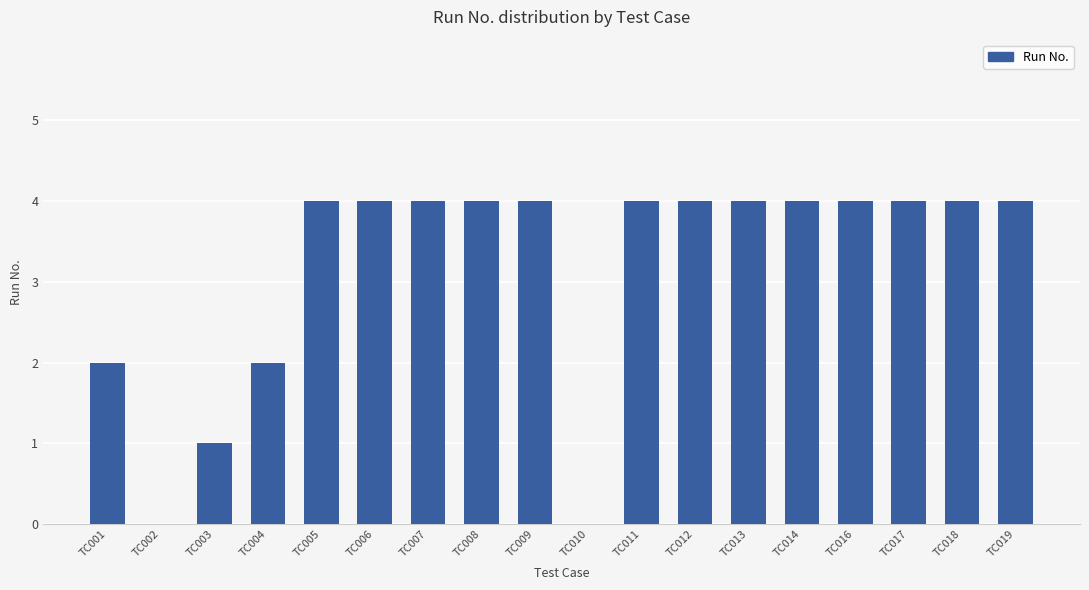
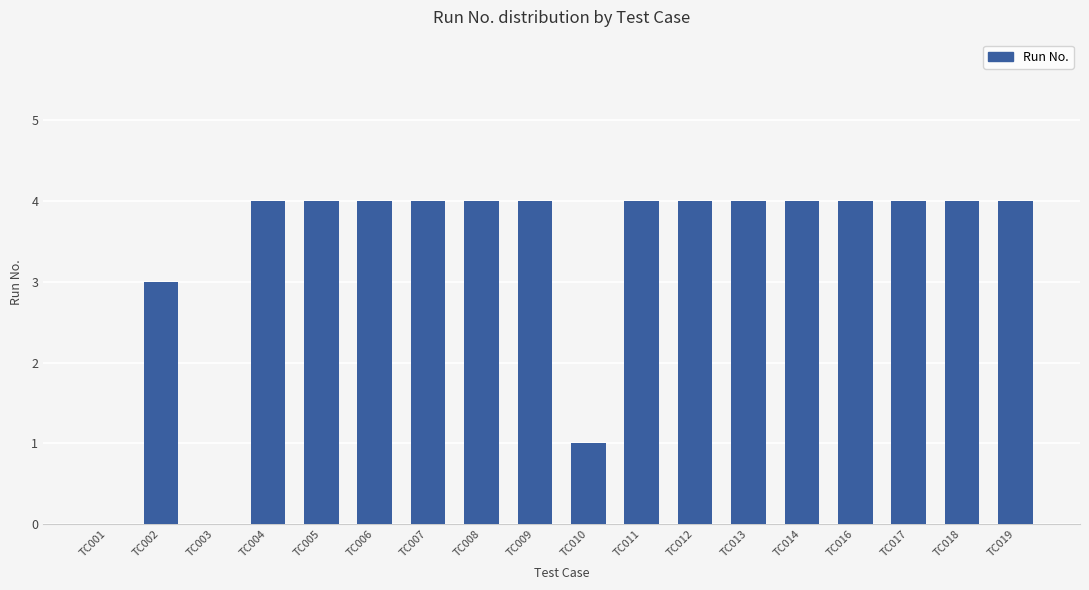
TC001: 2 -> 0
TC002: 0 -> 3
TC003: 1 -> 0
TC004: 2 -> 4
TC010: 0 -> 1
